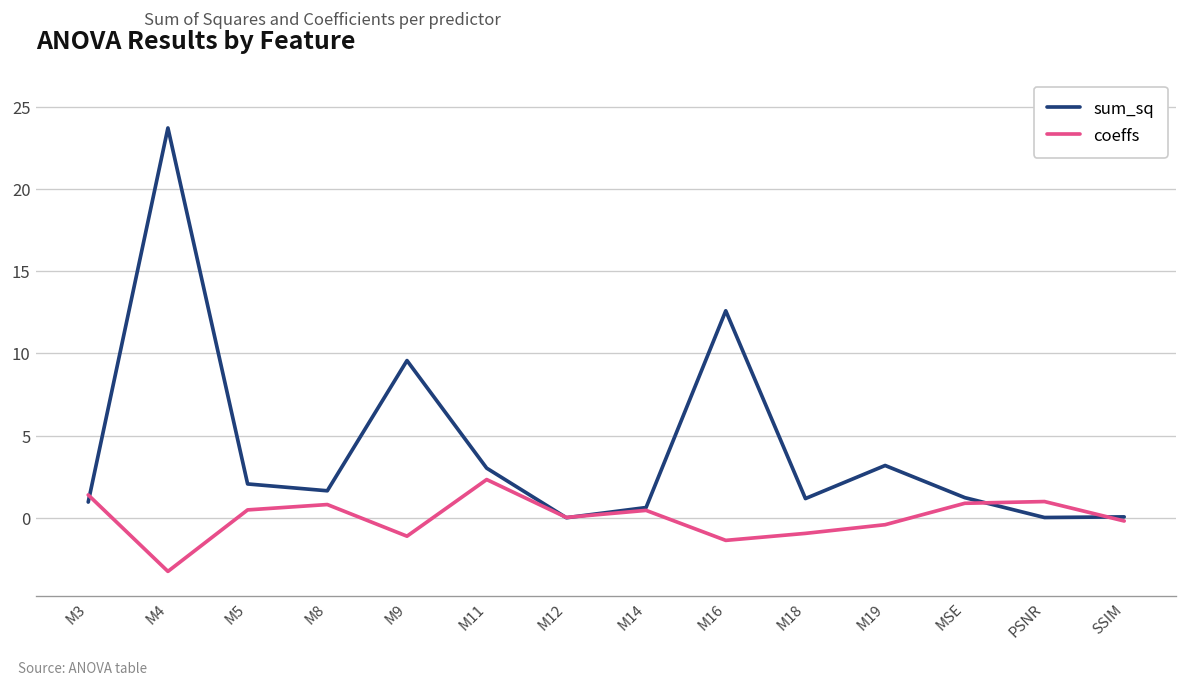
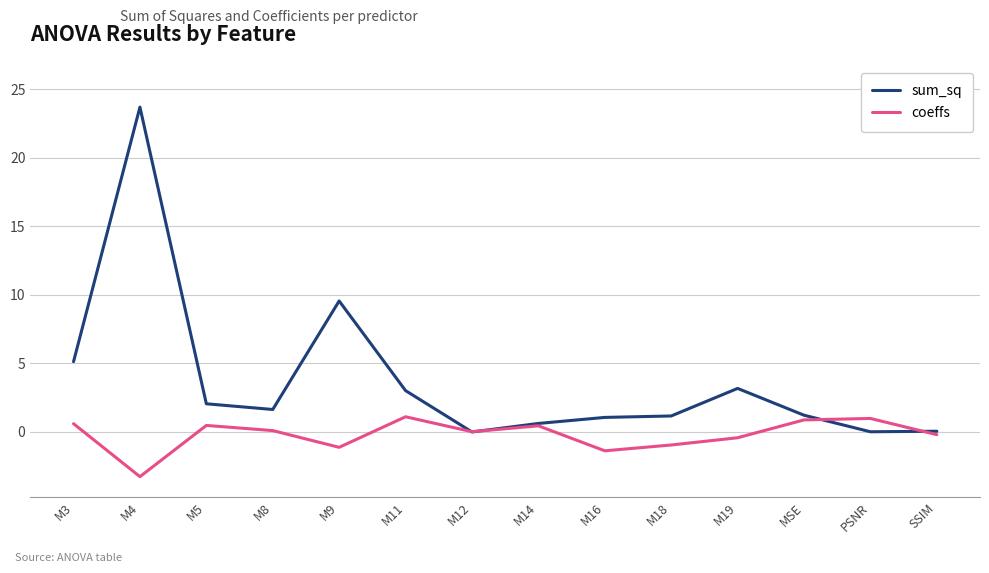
sum_sq, M3: 1.0 -> 5.1
coeffs, M3: 1.4 -> 0.6
coeffs, M8: 0.8 -> 0.1
coeffs, M11: 2.3 -> 1.1
sum_sq, M16: 12.6 -> 1.1
